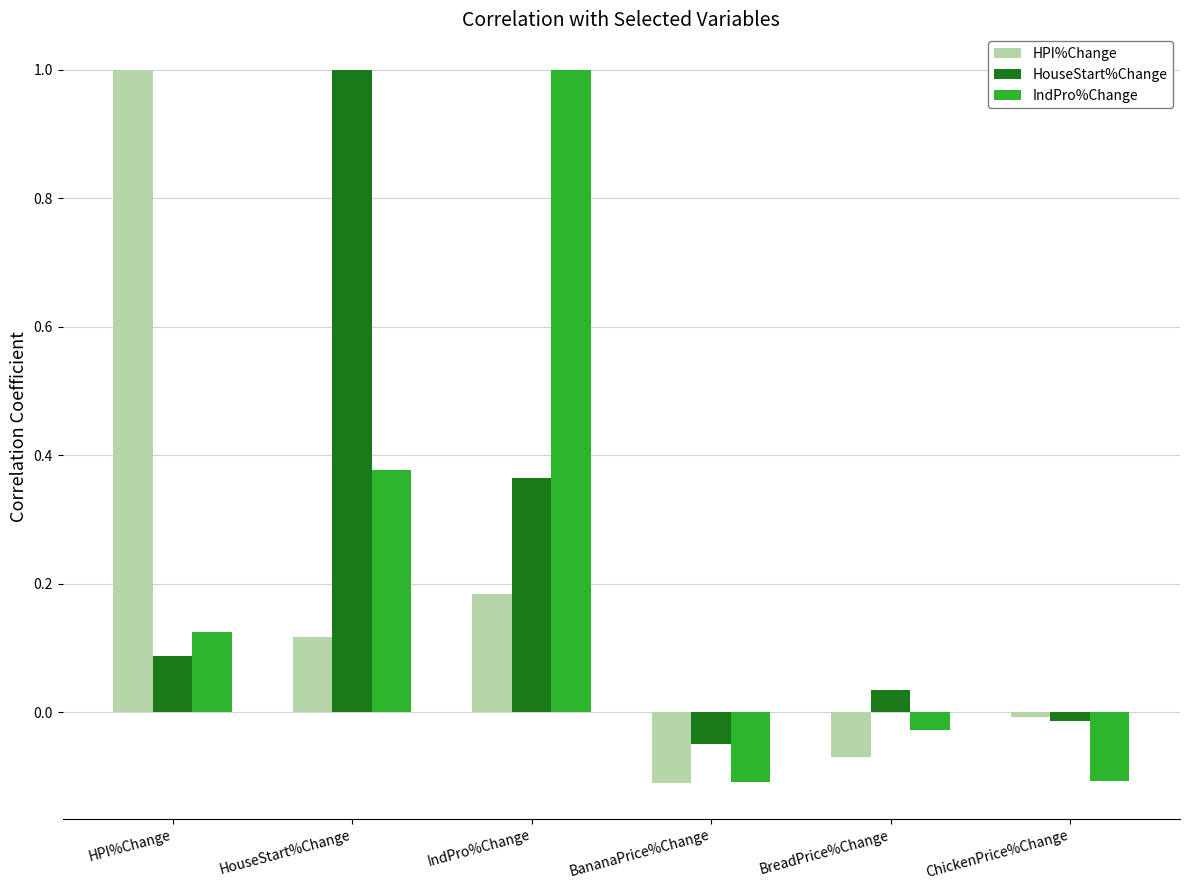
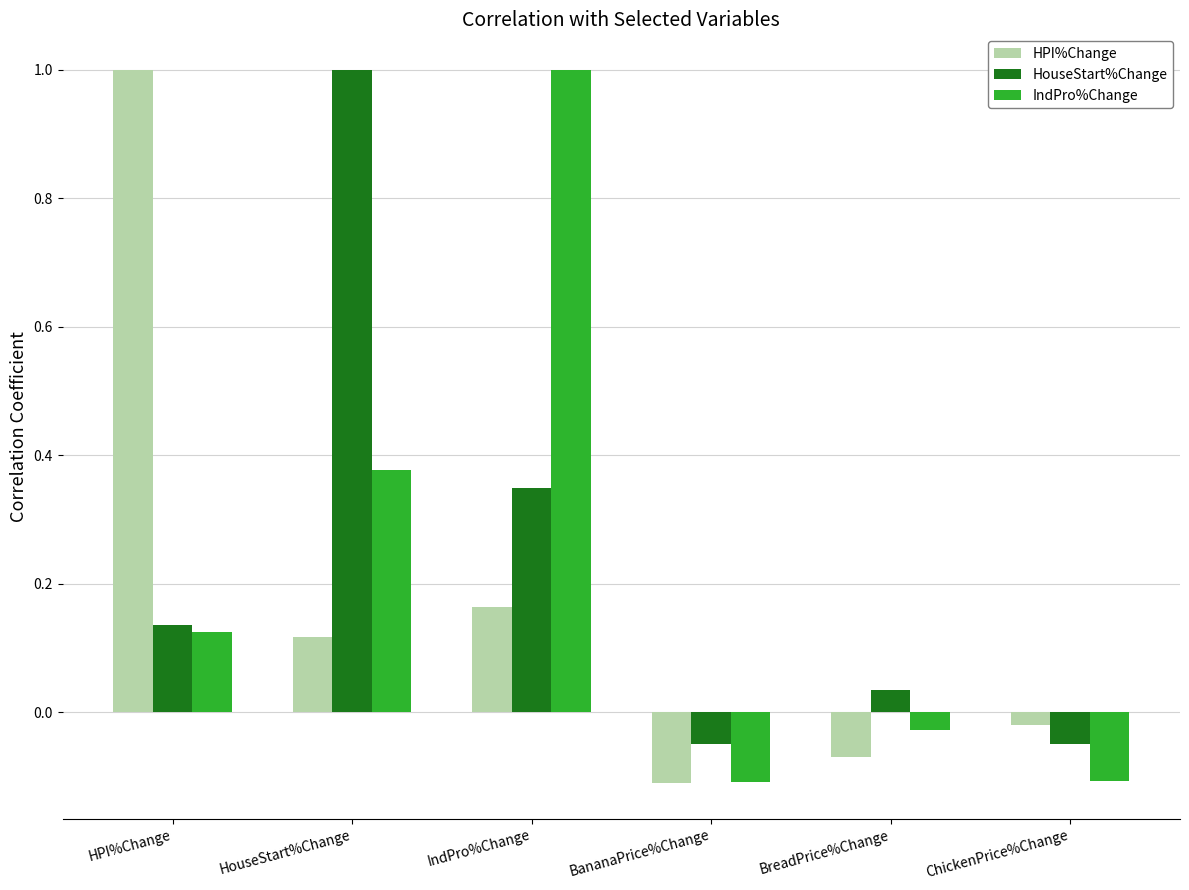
HouseStart%Change, HPI%Change: 0.09 -> 0.14
HPI%Change, IndPro%Change: 0.18 -> 0.16
HouseStart%Change, IndPro%Change: 0.37 -> 0.35
HPI%Change, ChickenPrice%Change: -0.01 -> -0.02
HouseStart%Change, ChickenPrice%Change: -0.01 -> -0.05
